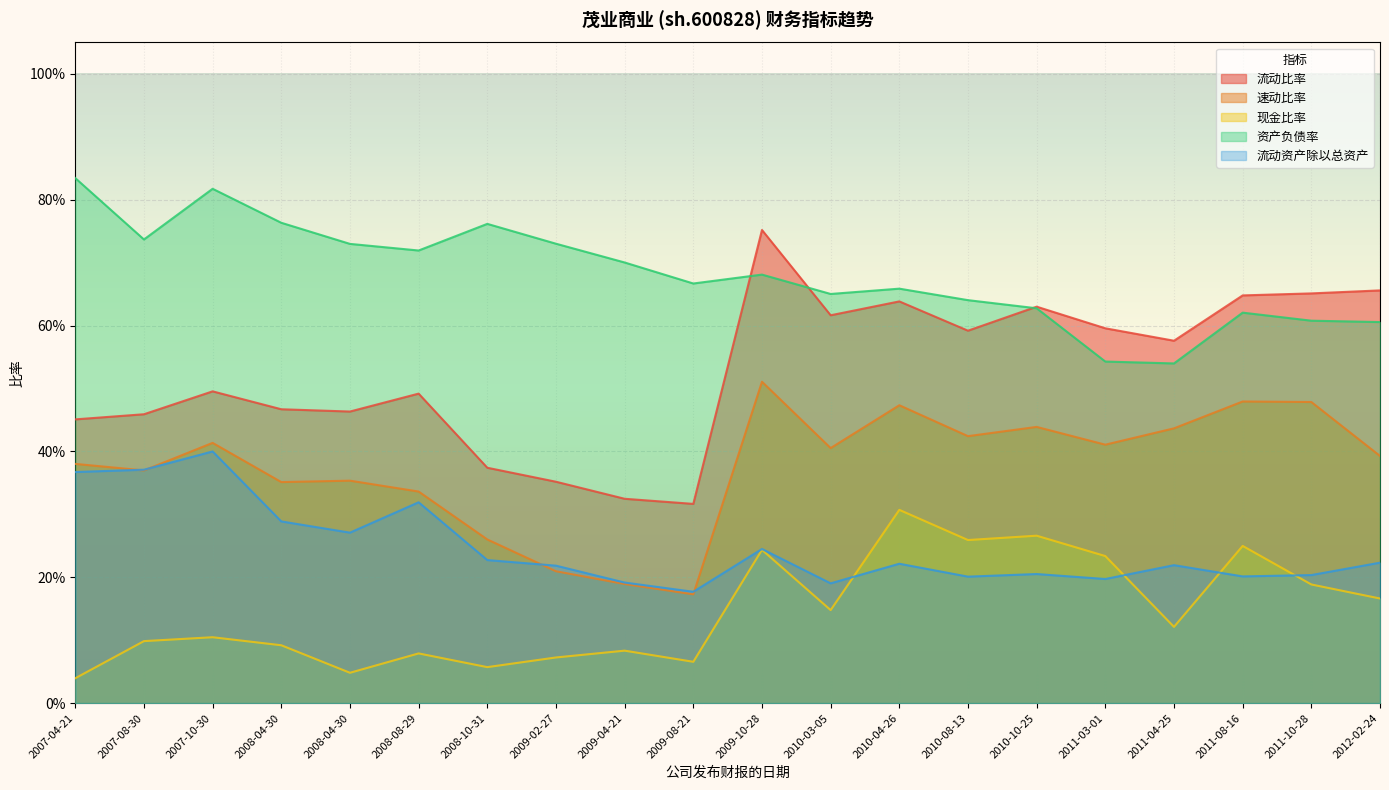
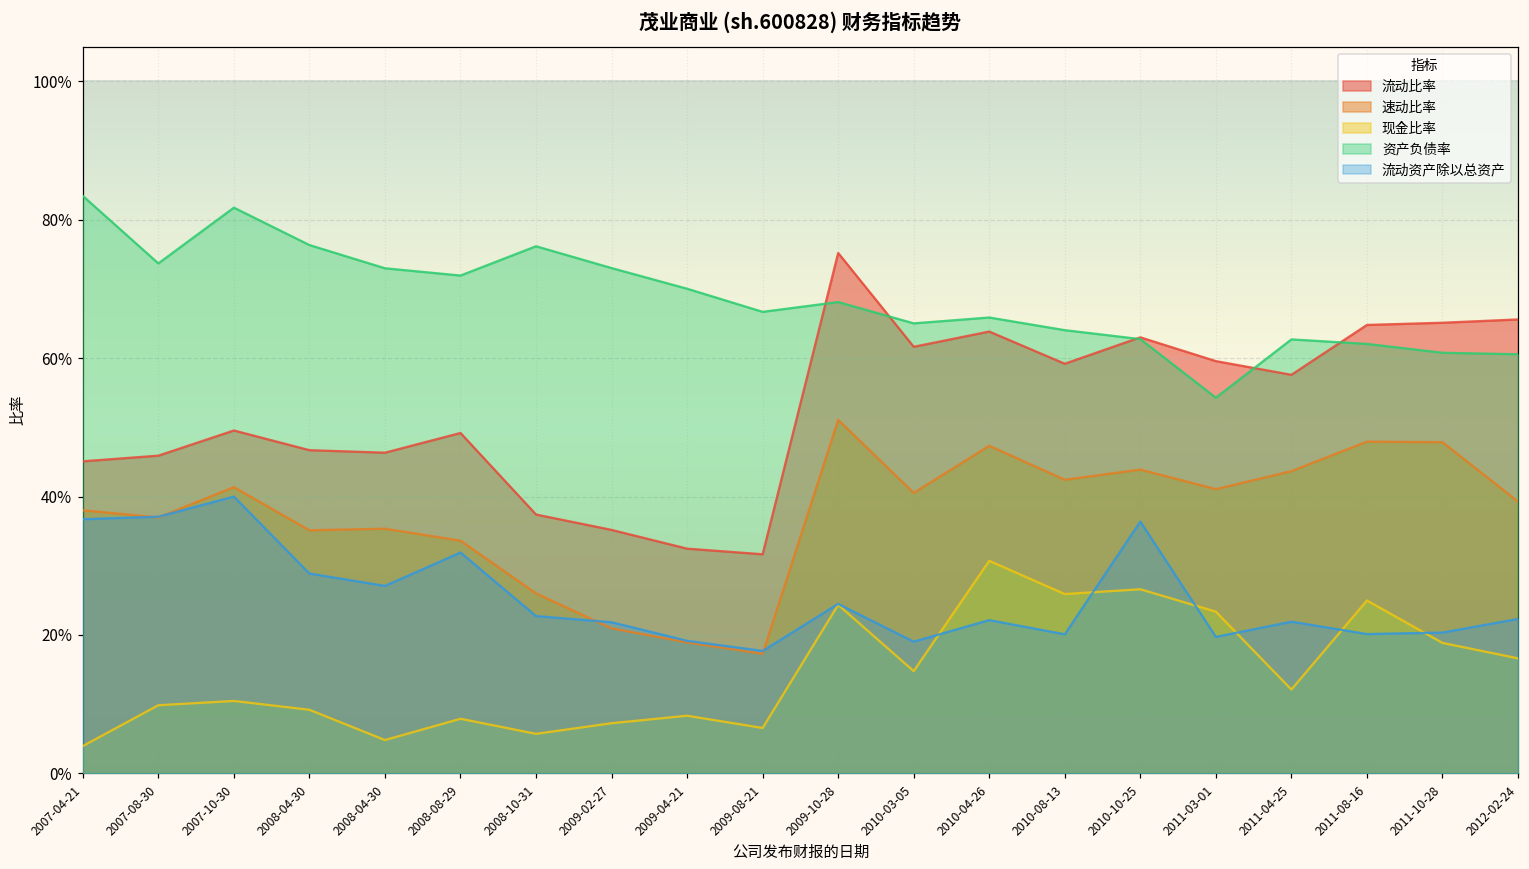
流动资产除以总资产, 2010-10-25: 21% -> 36%
资产负债率, 2011-04-25: 54% -> 63%
